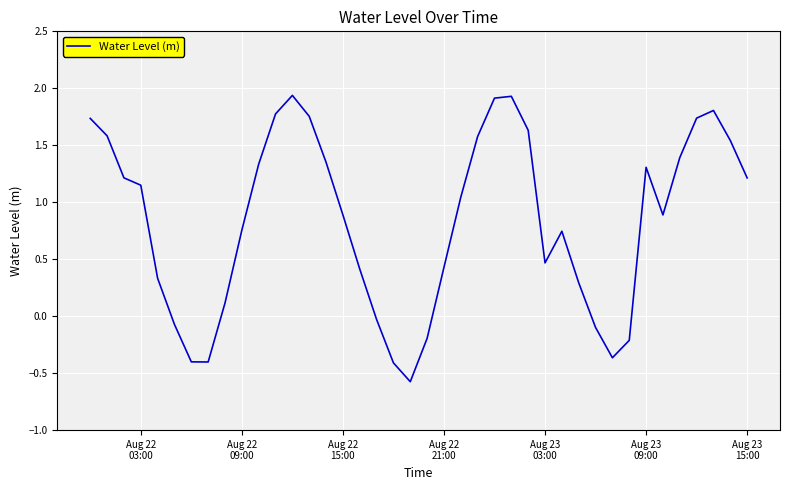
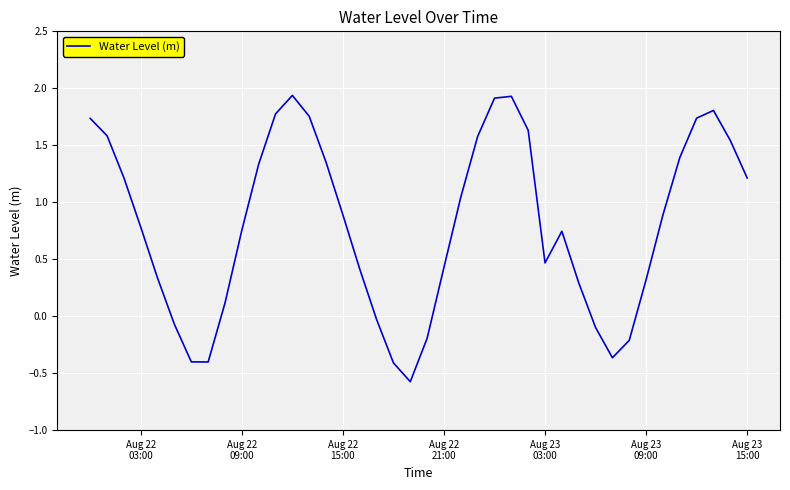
Aug 22 03:00: 1.15 -> 0.78
Aug 23 09:00: 1.31 -> 0.32
